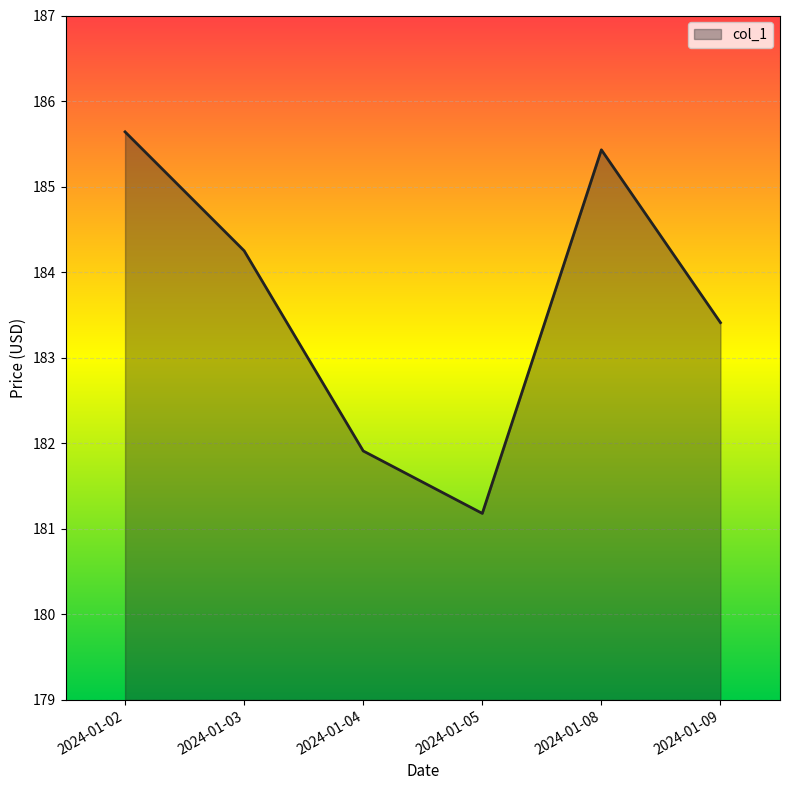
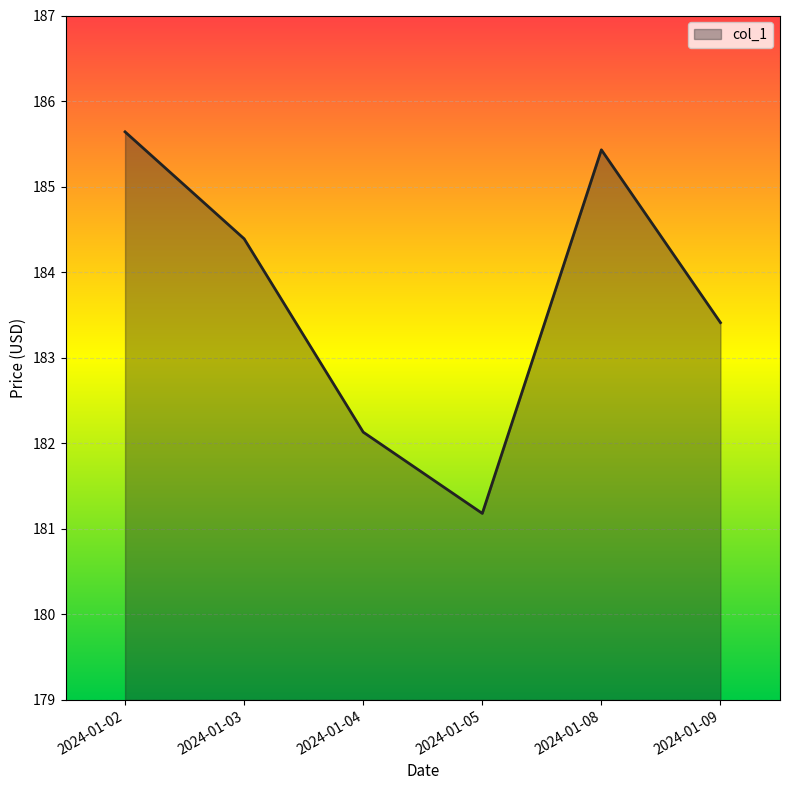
2024-01-03: 184.3 -> 184.4
2024-01-04: 181.9 -> 182.1
